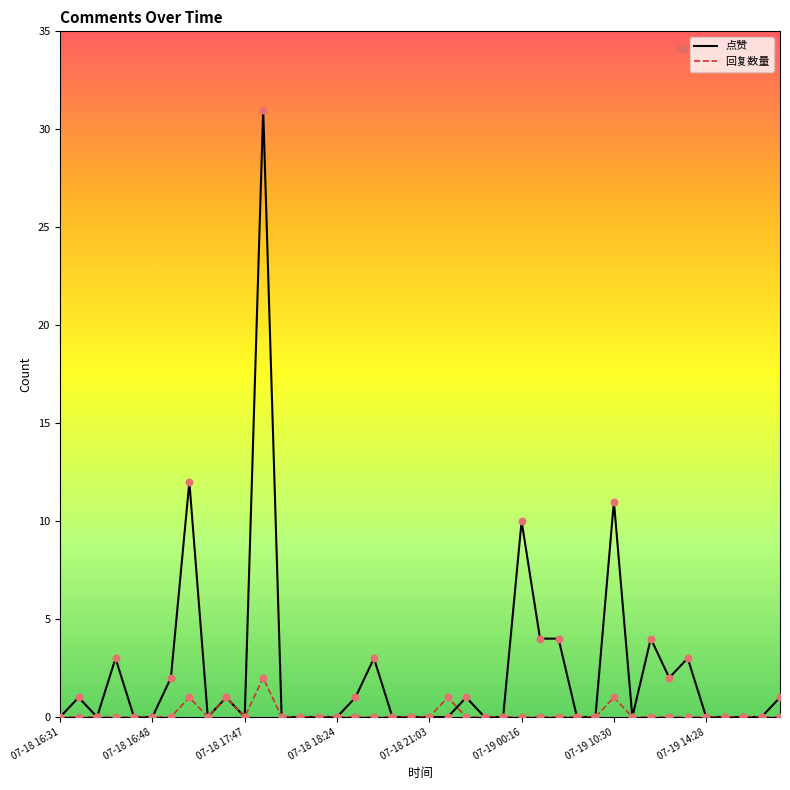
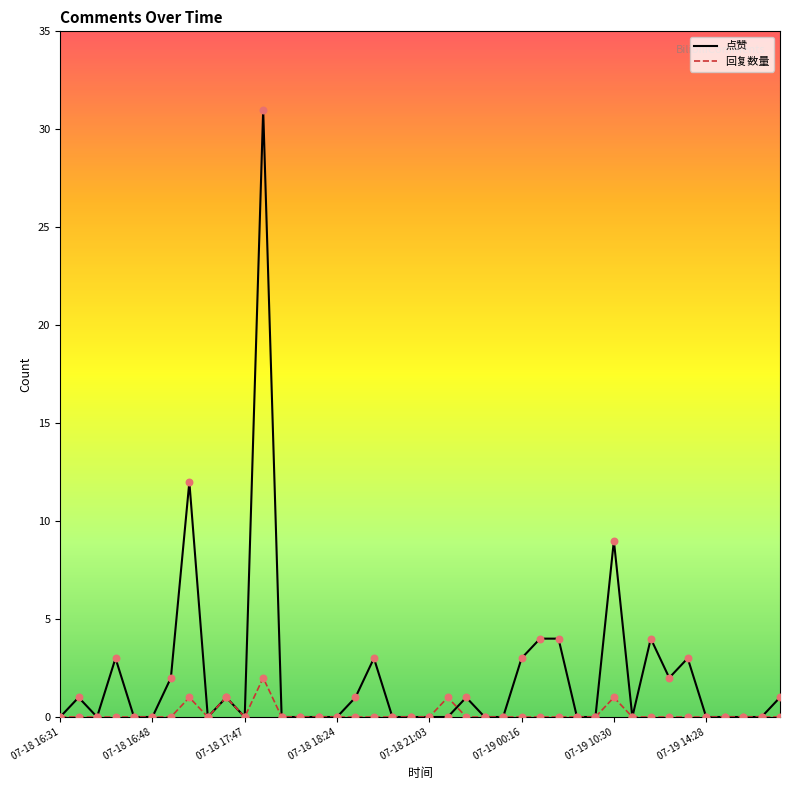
点赞, 07-19 00:16: 10 -> 3
点赞, 07-19 10:30: 11 -> 9
